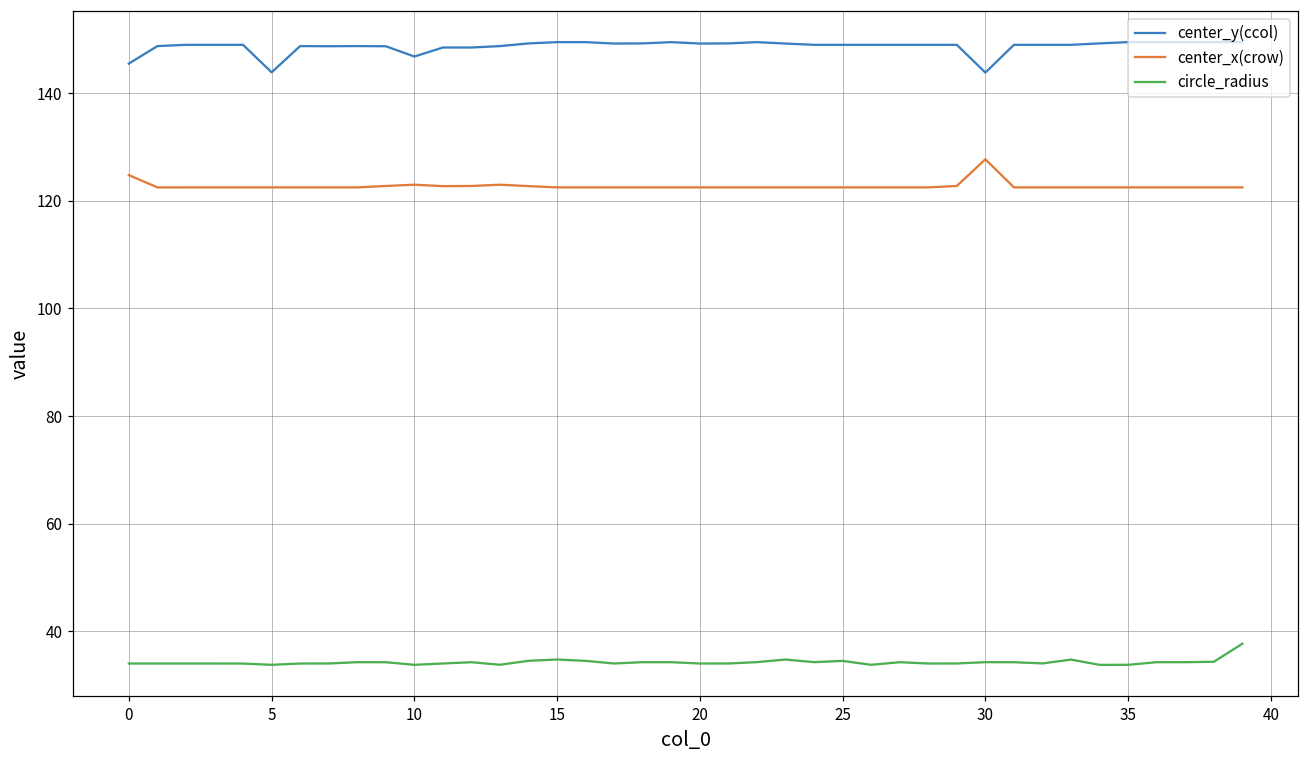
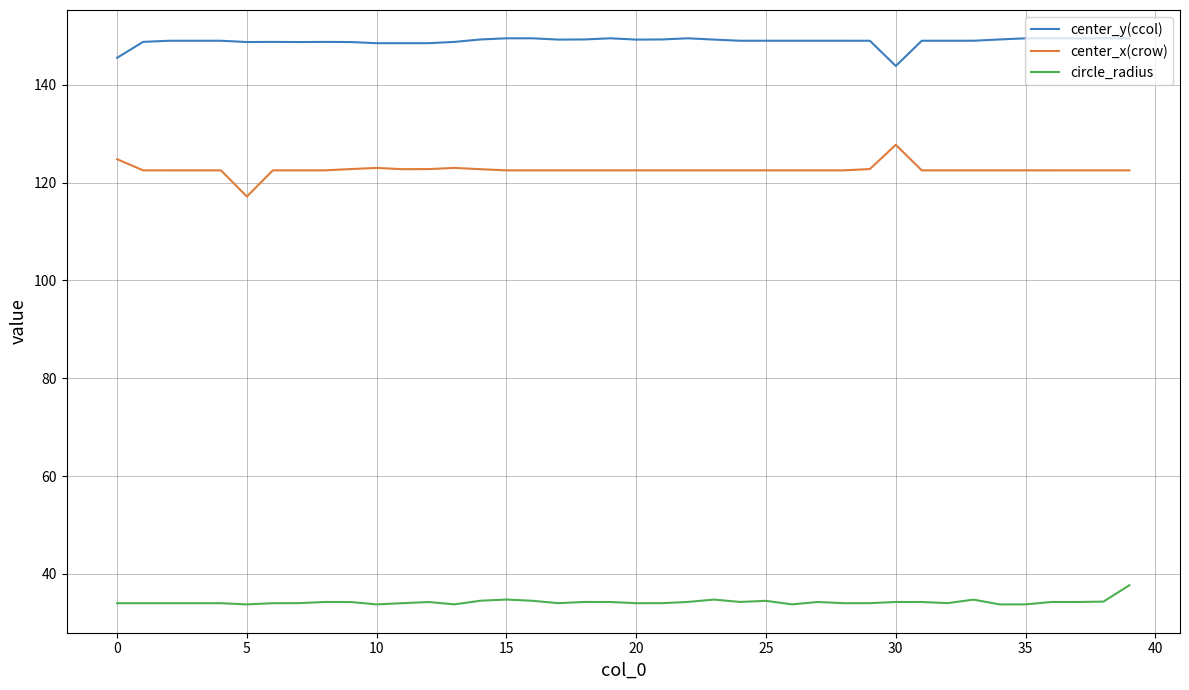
center_y(ccol), 5: 144 -> 149
center_x(crow), 5: 123 -> 117
center_y(ccol), 10: 147 -> 149
